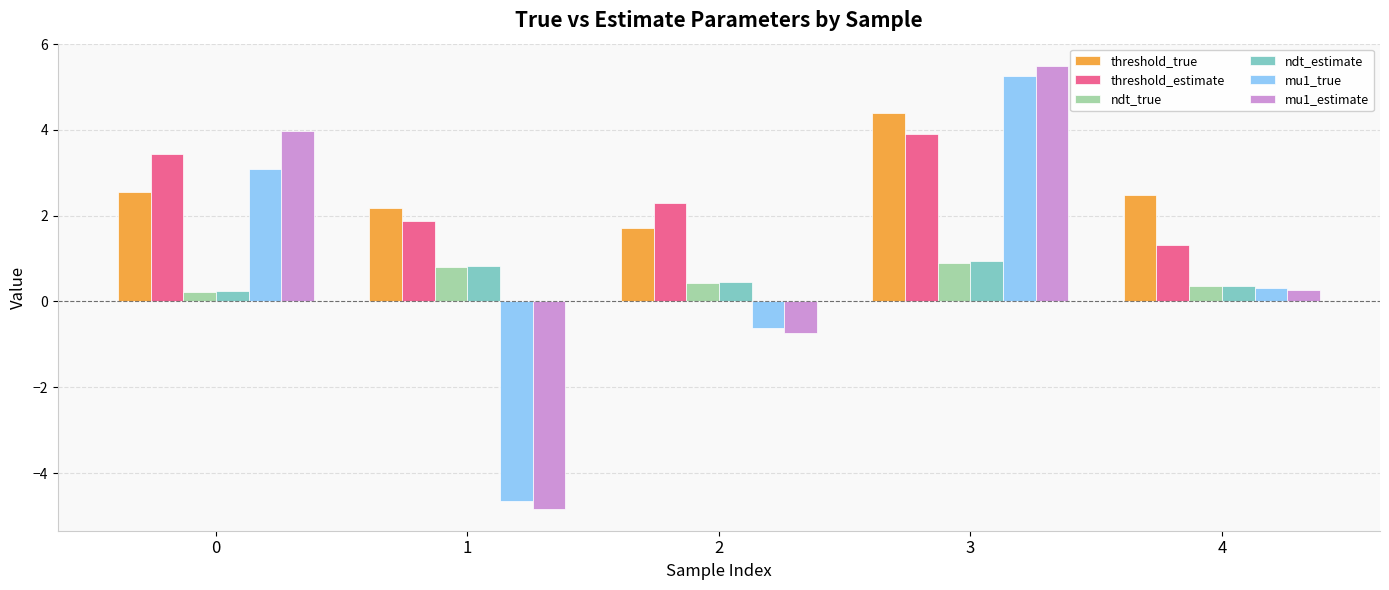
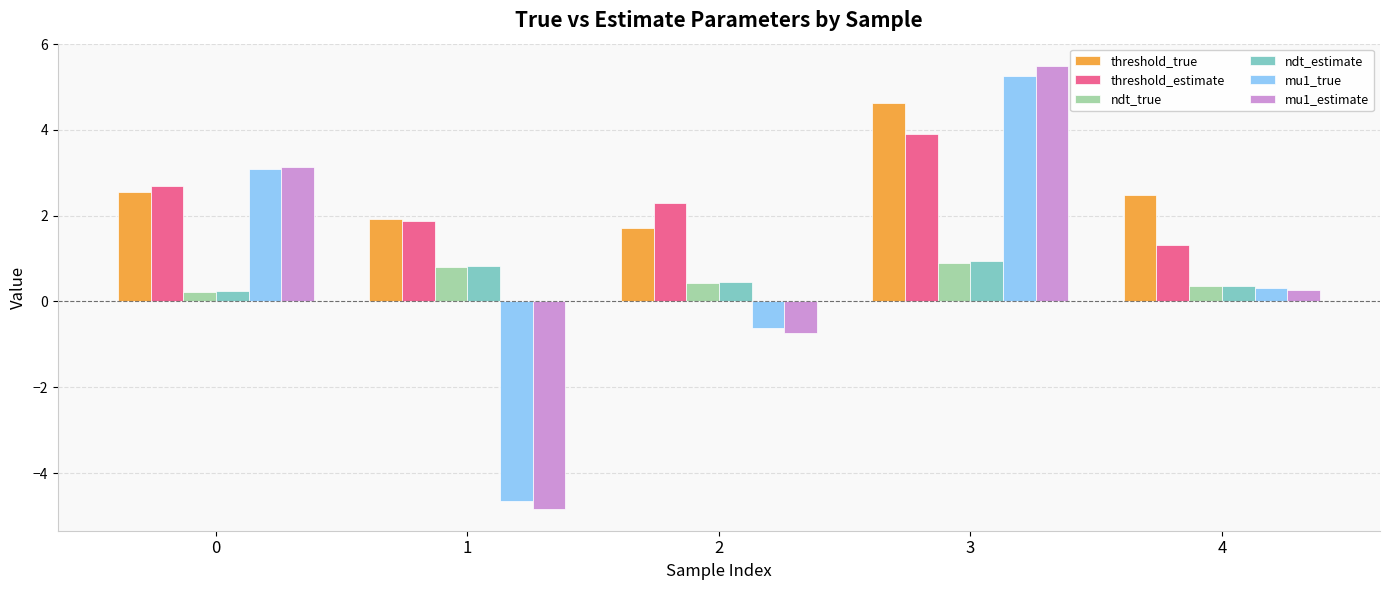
threshold_estimate, 0: 3.4 -> 2.7
mu1_estimate, 0: 4.0 -> 3.1
threshold_true, 1: 2.2 -> 1.9
threshold_true, 3: 4.4 -> 4.6
